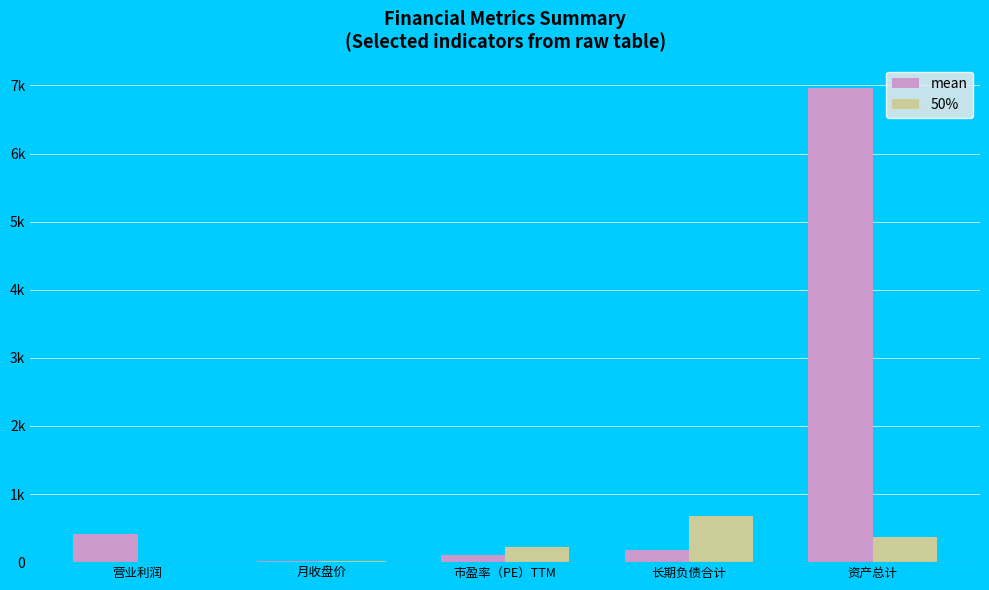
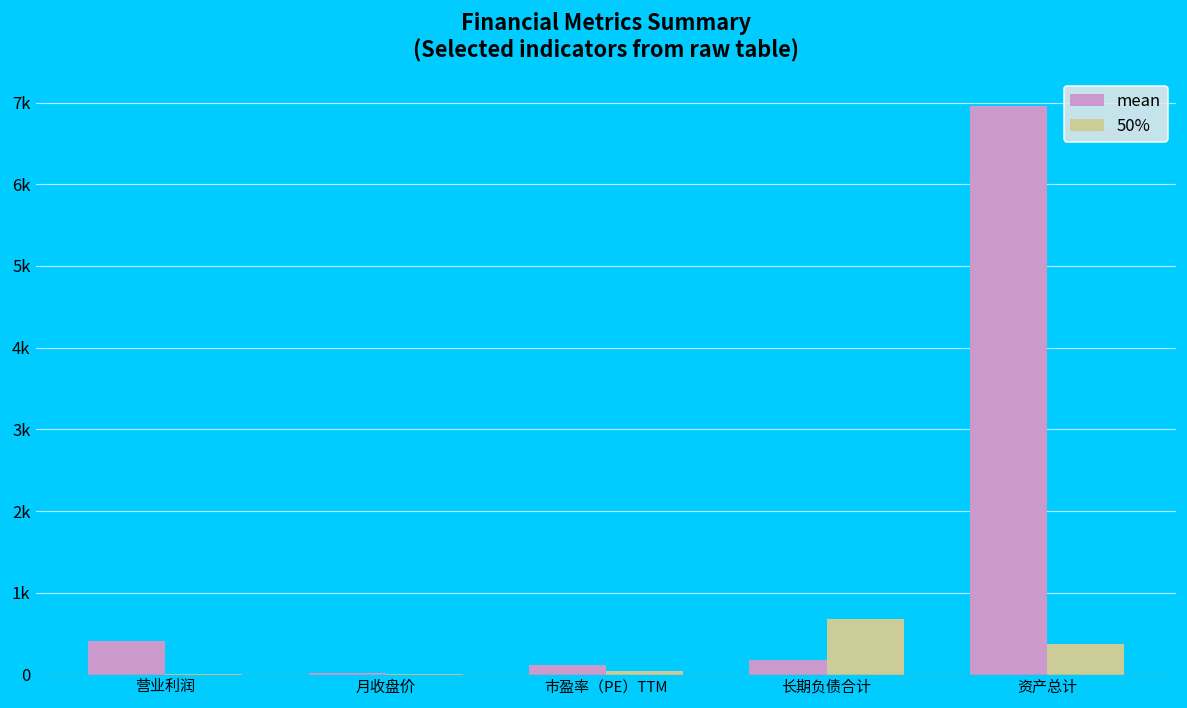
50%, 市盈率（PE）TTM: 200 -> 0
